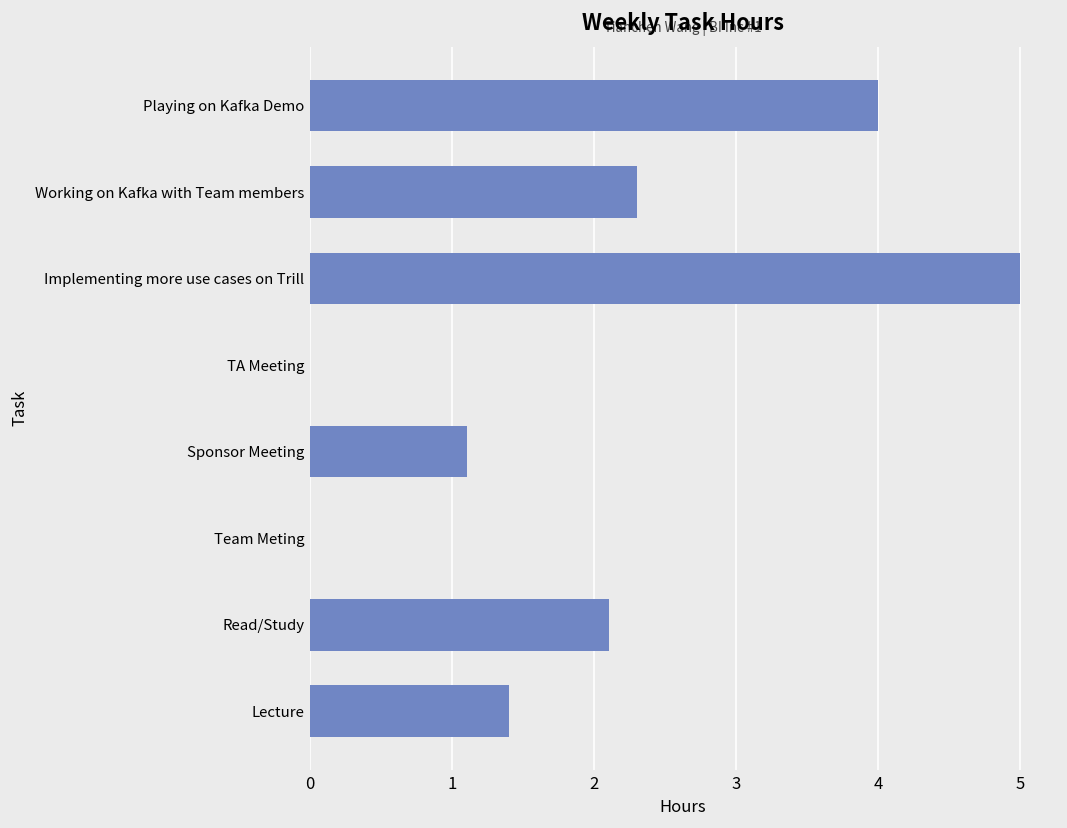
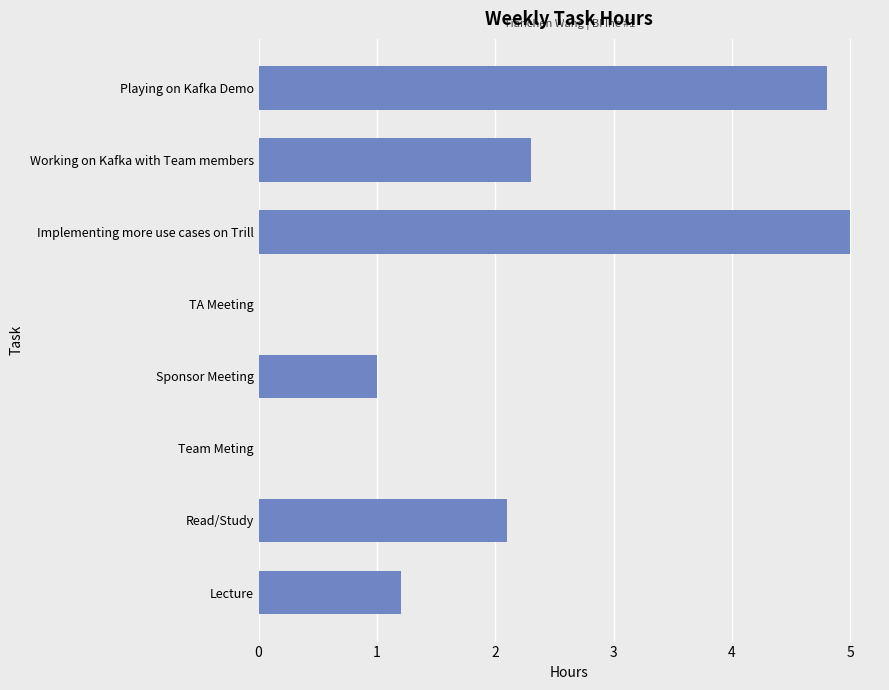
Playing on Kafka Demo: 4.0 -> 4.8
Sponsor Meeting: 1.1 -> 1.0
Lecture: 1.4 -> 1.2
